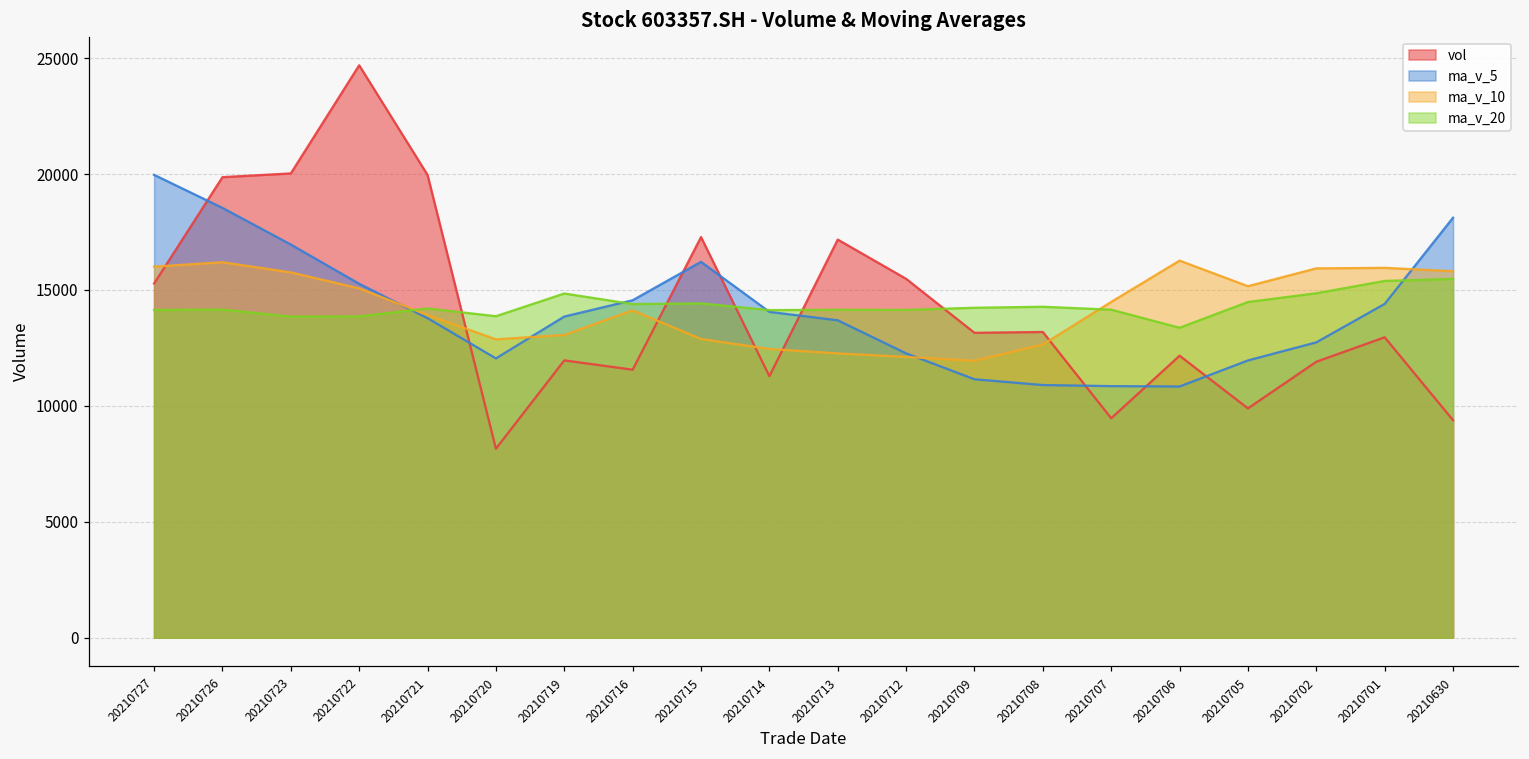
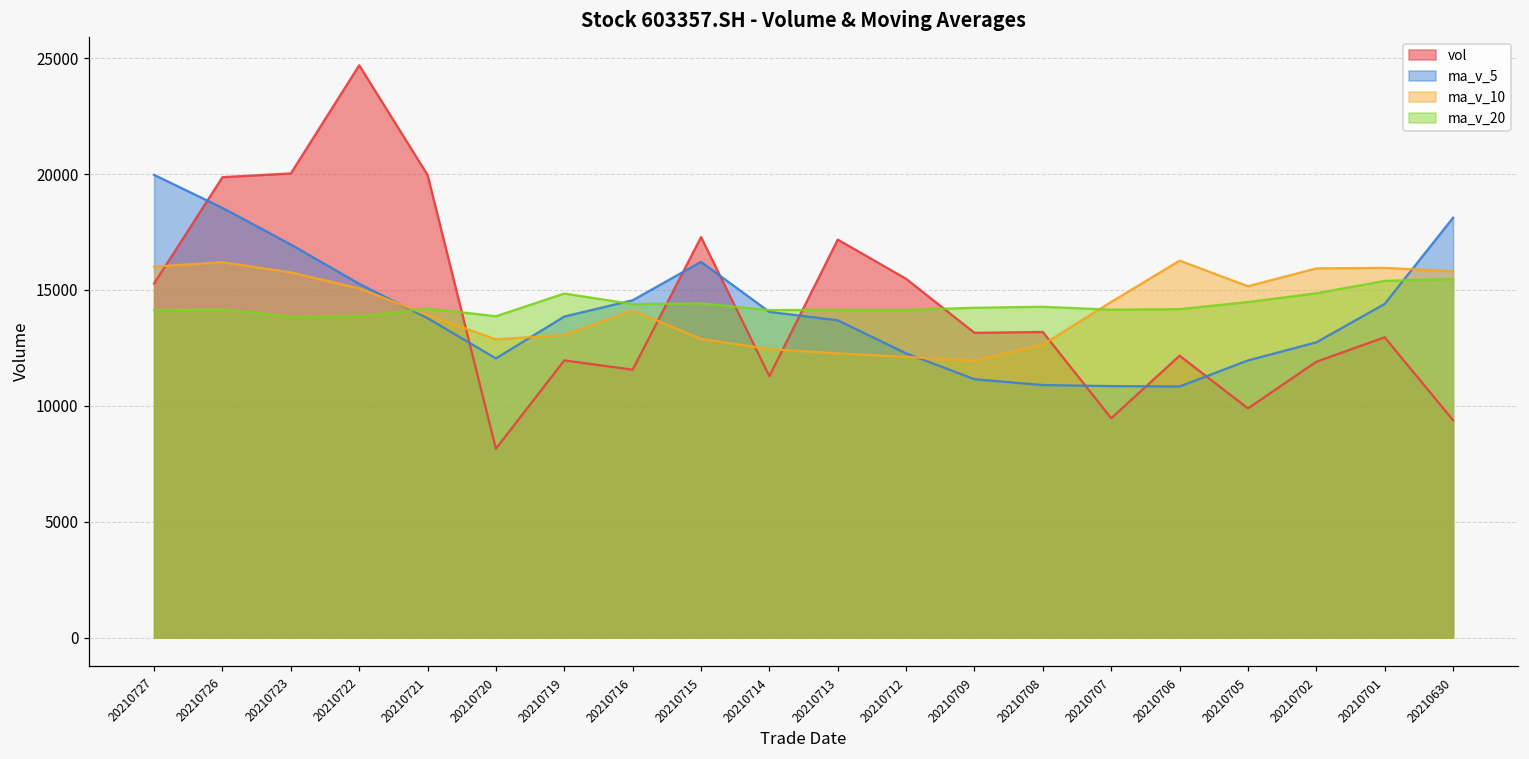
ma_v_20, 20210706: 13400 -> 14200
